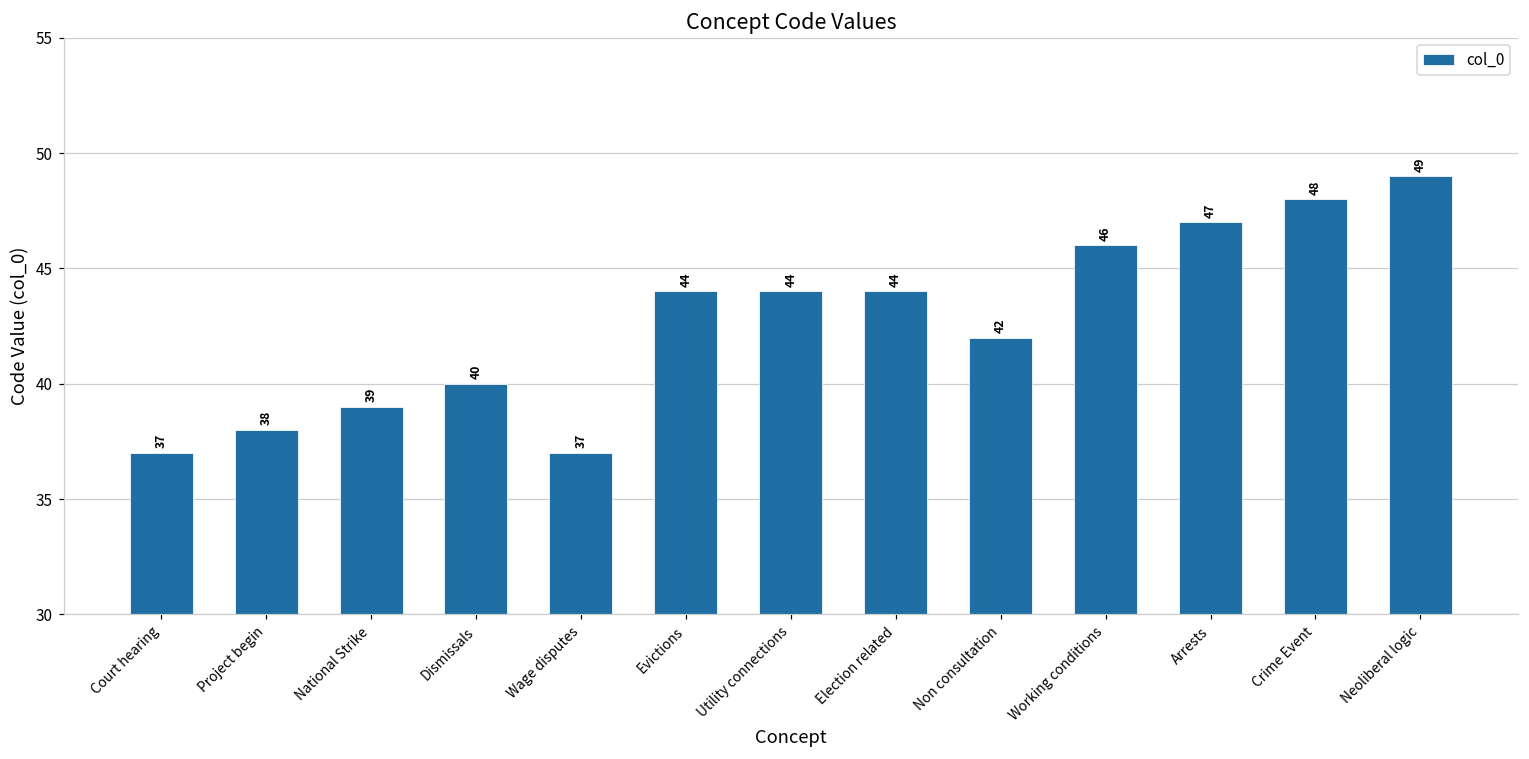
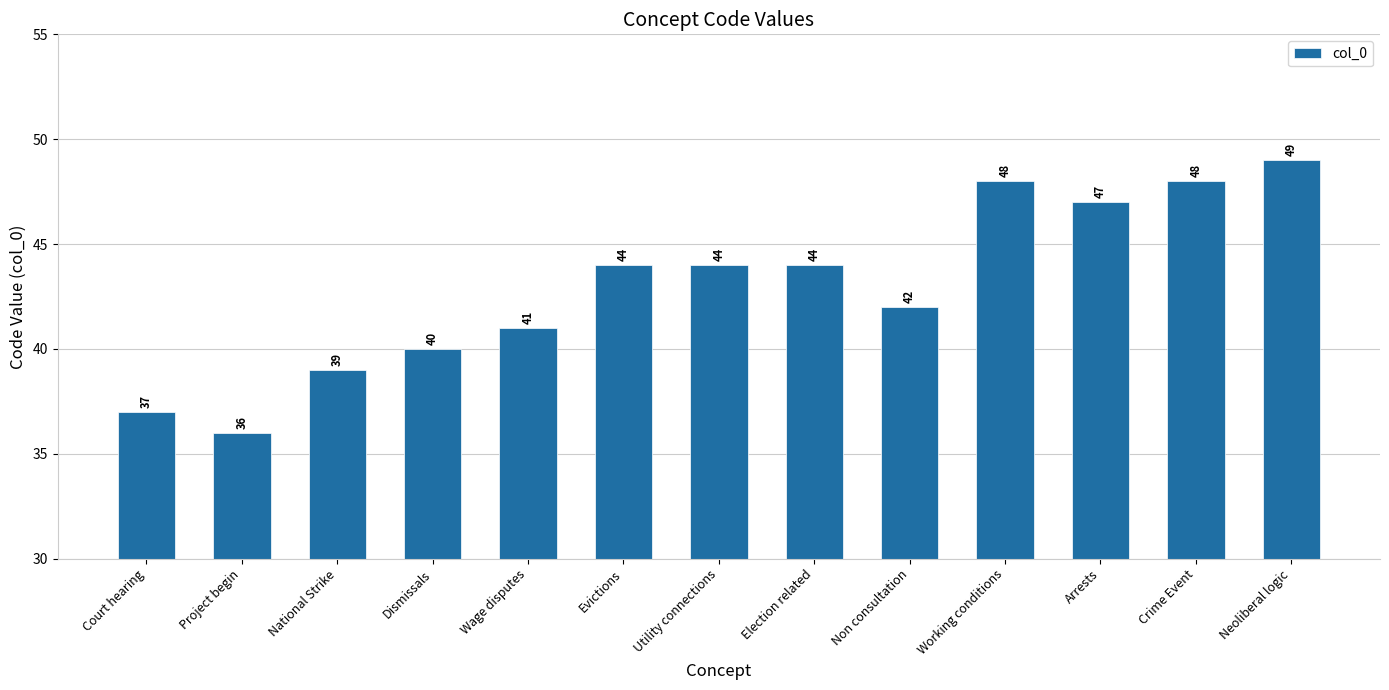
Project begin: 38 -> 36
Wage disputes: 37 -> 41
Working conditions: 46 -> 48
